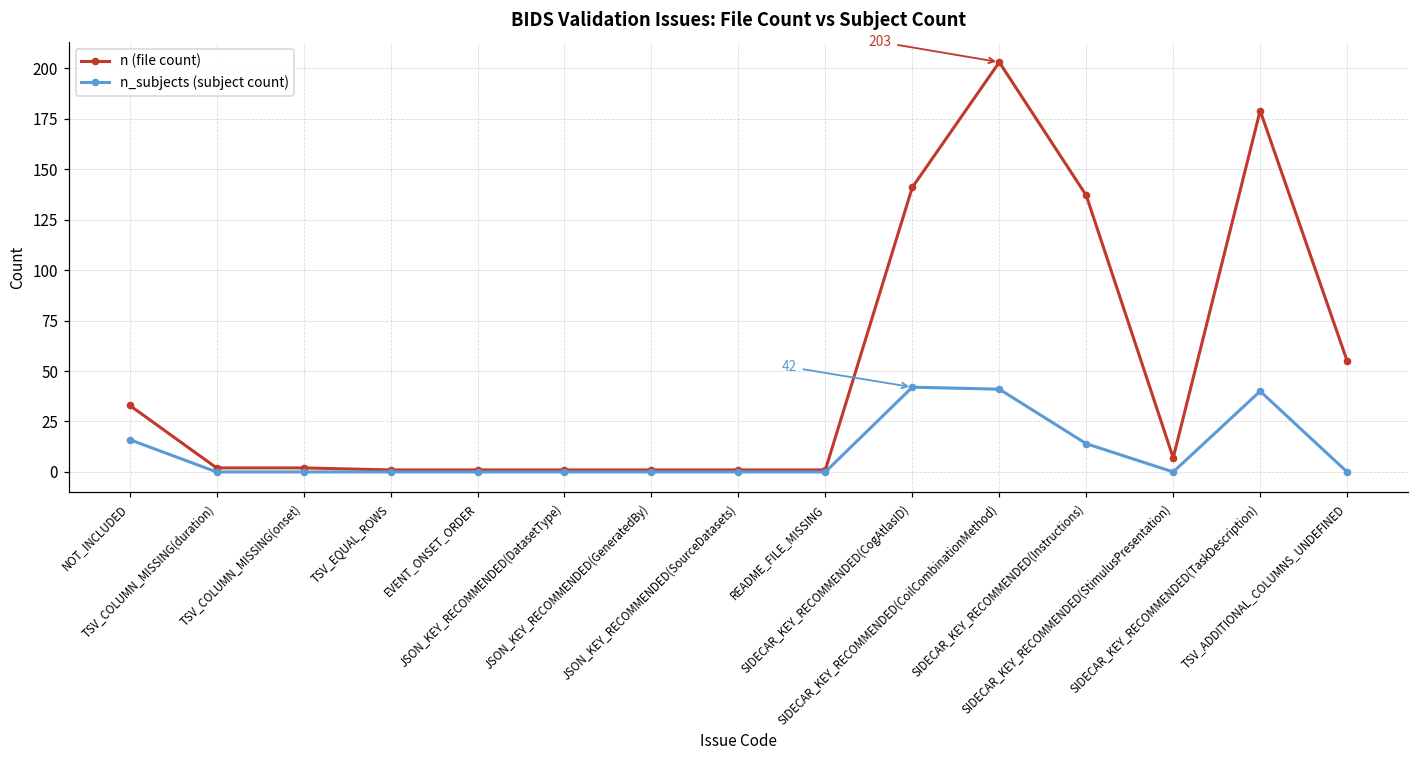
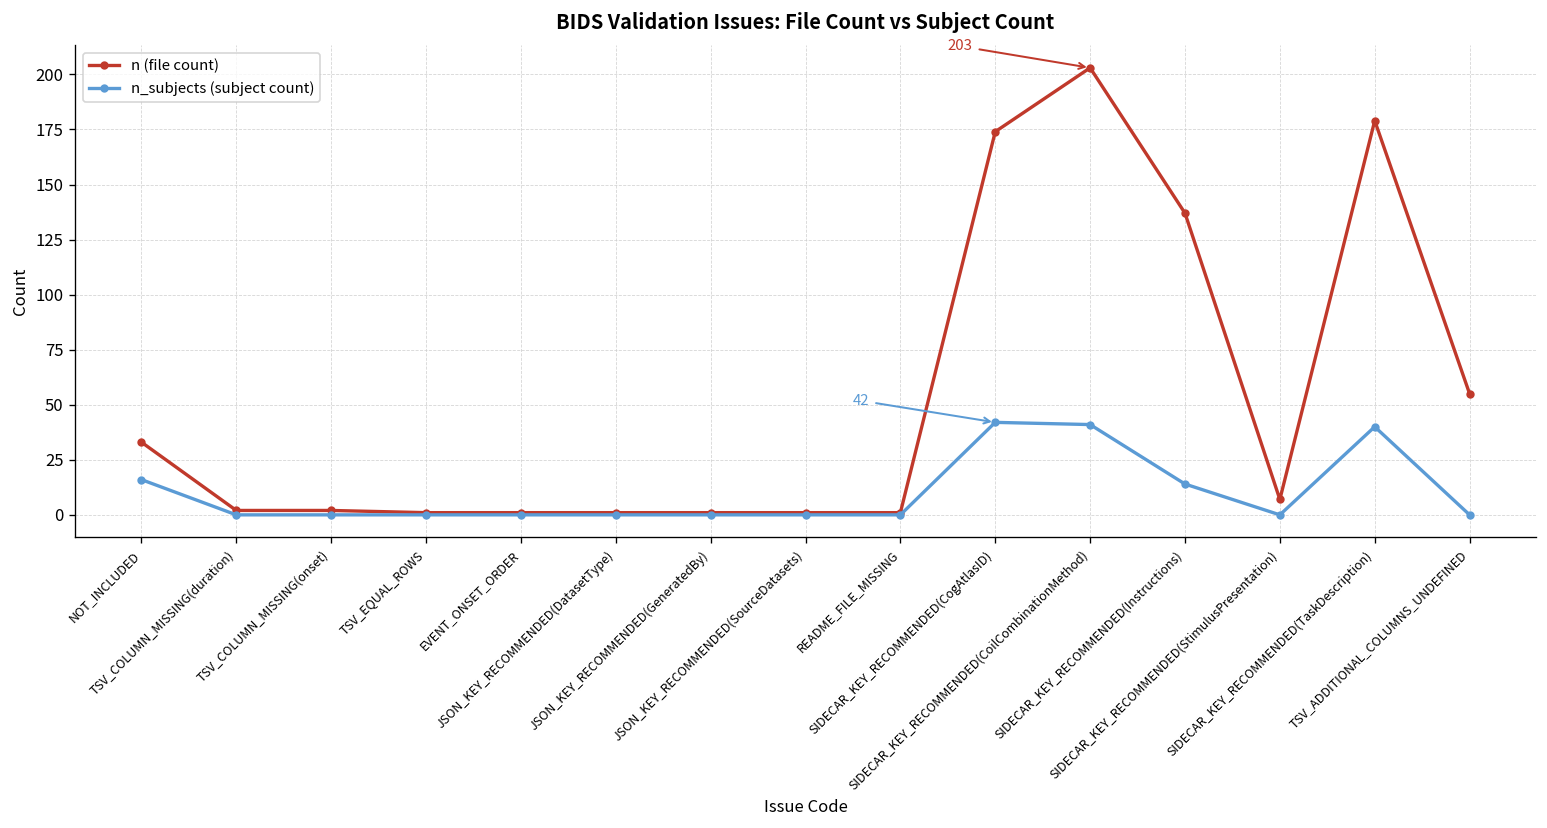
n (file count), SIDECAR_KEY_RECOMMENDED(CogAtlasID): 141 -> 174
